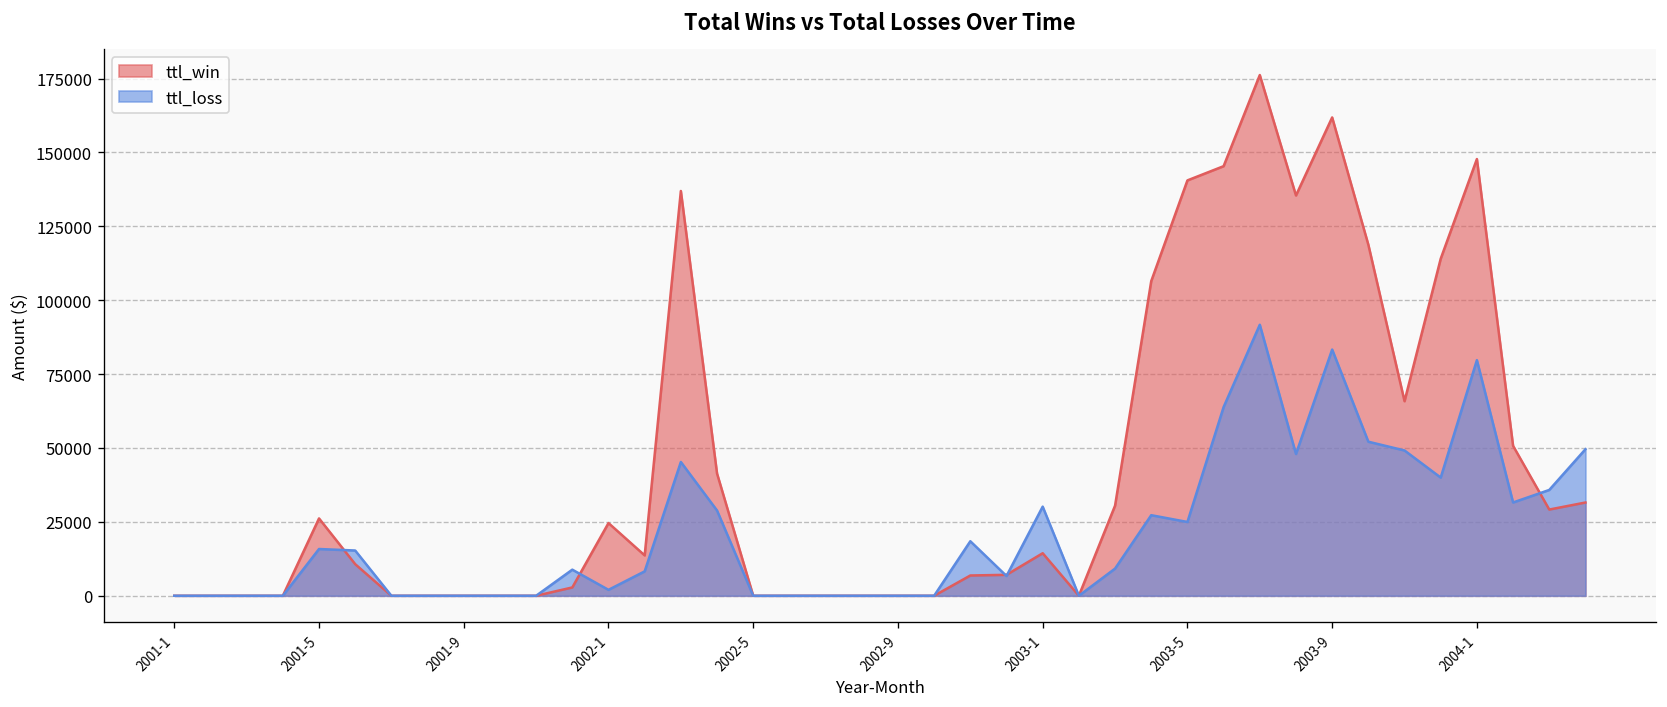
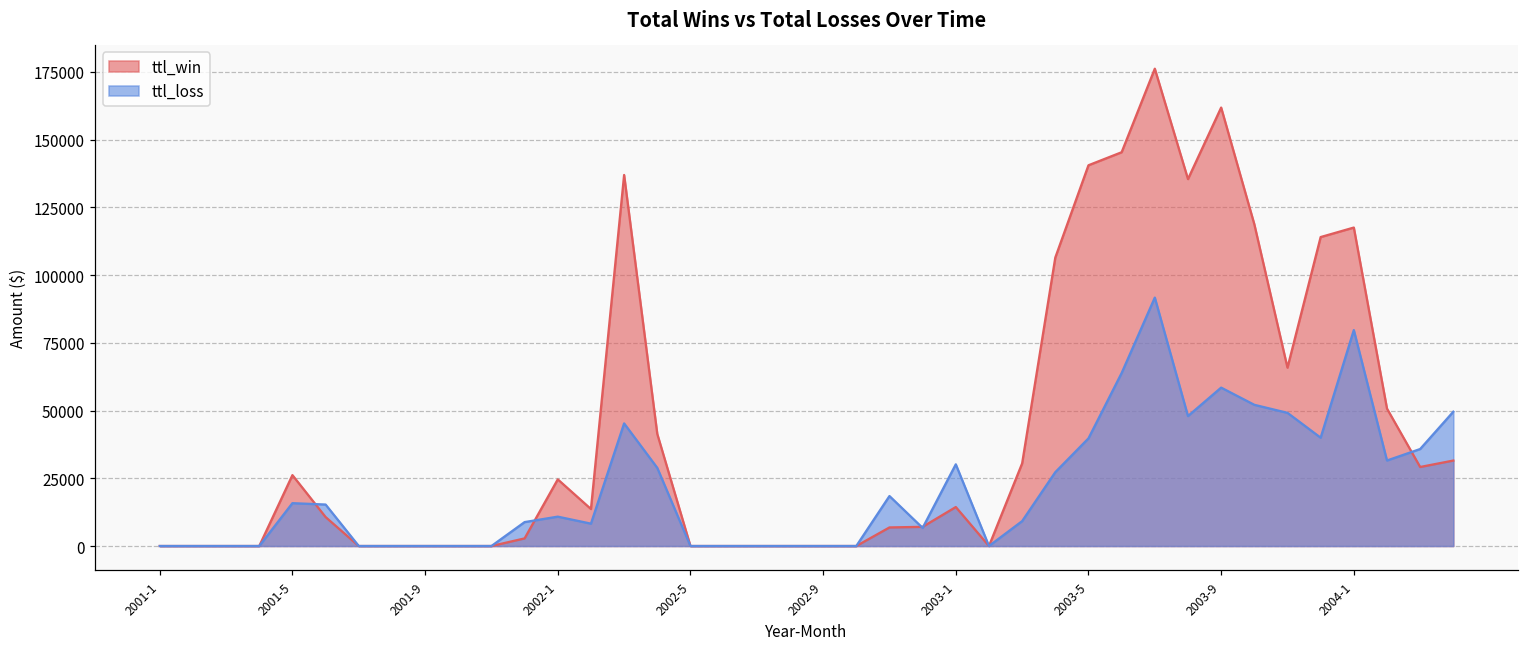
ttl_loss, 2002-1: 2000 -> 11000
ttl_loss, 2003-5: 25000 -> 40000
ttl_loss, 2003-9: 83000 -> 58000
ttl_win, 2004-1: 148000 -> 118000
